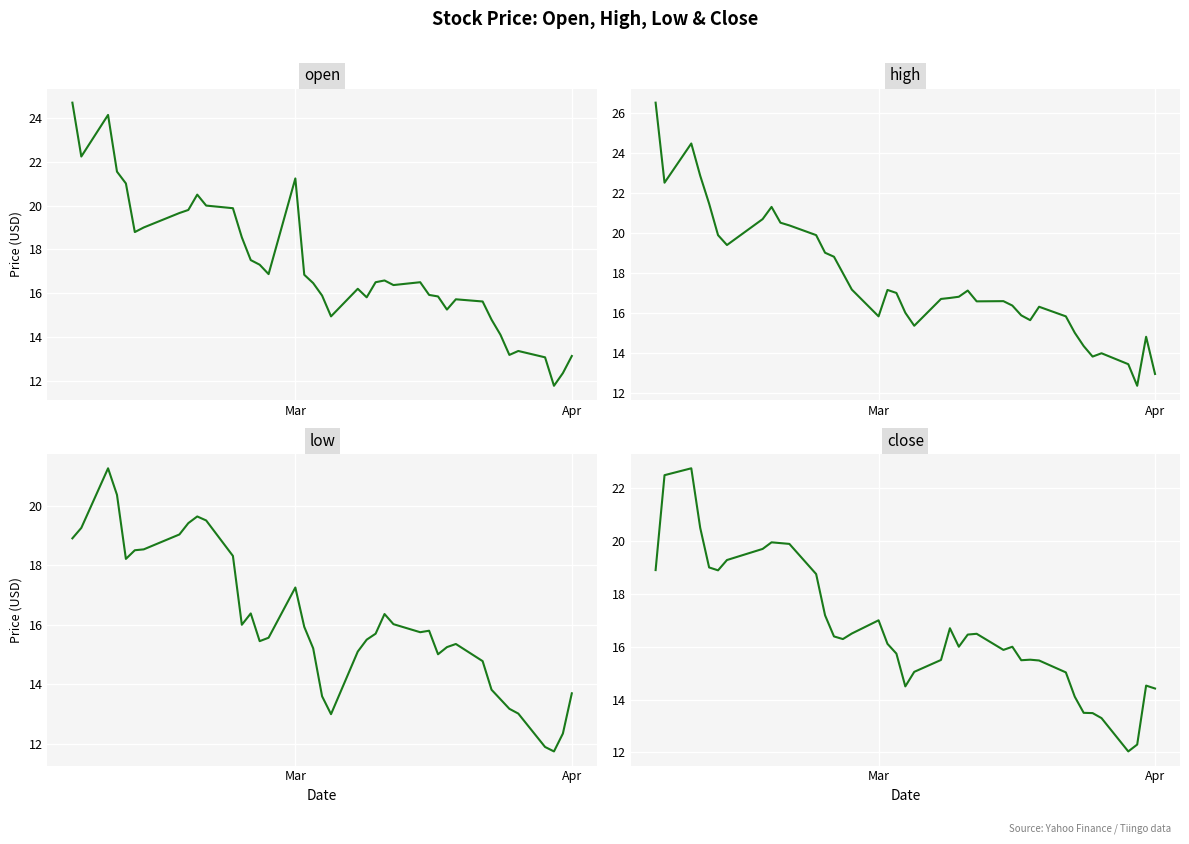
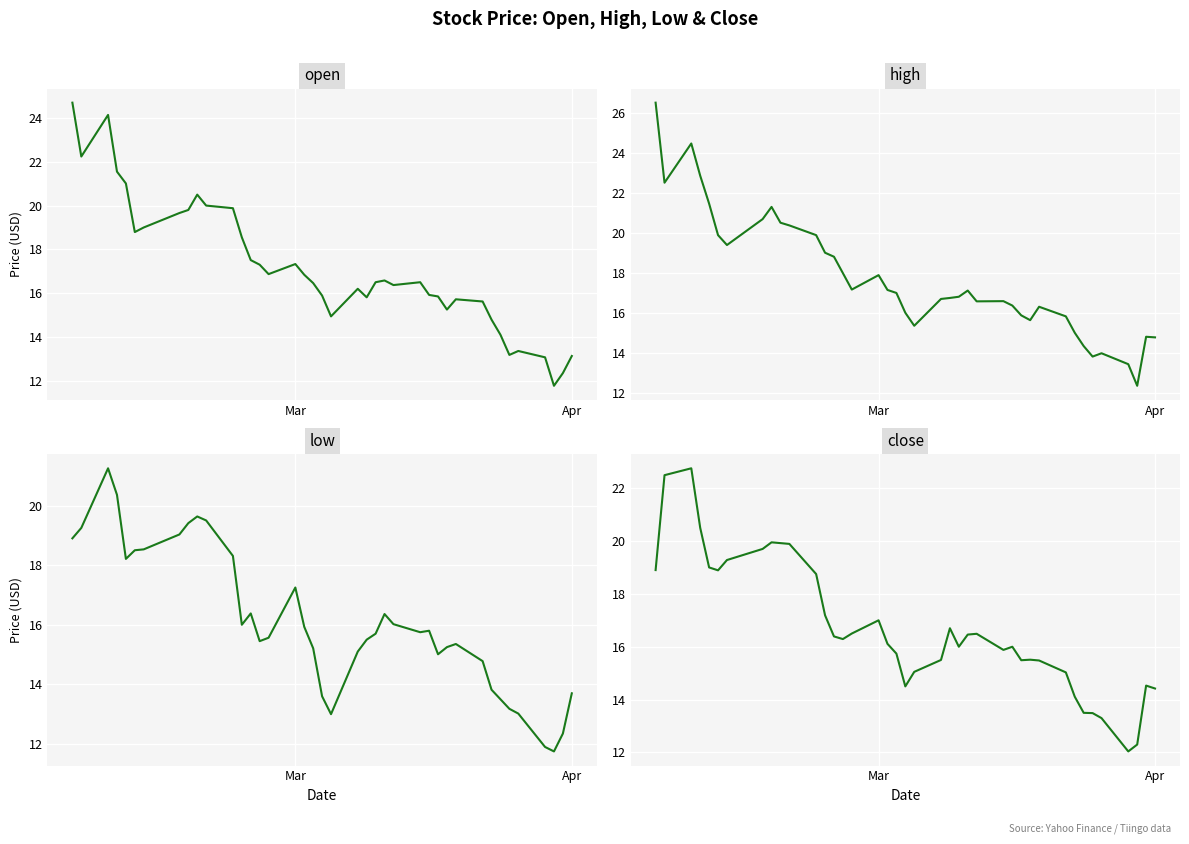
open, Mar: 21.2 -> 17.3
high, Mar: 15.8 -> 17.9
high, Apr: 12.9 -> 14.8
